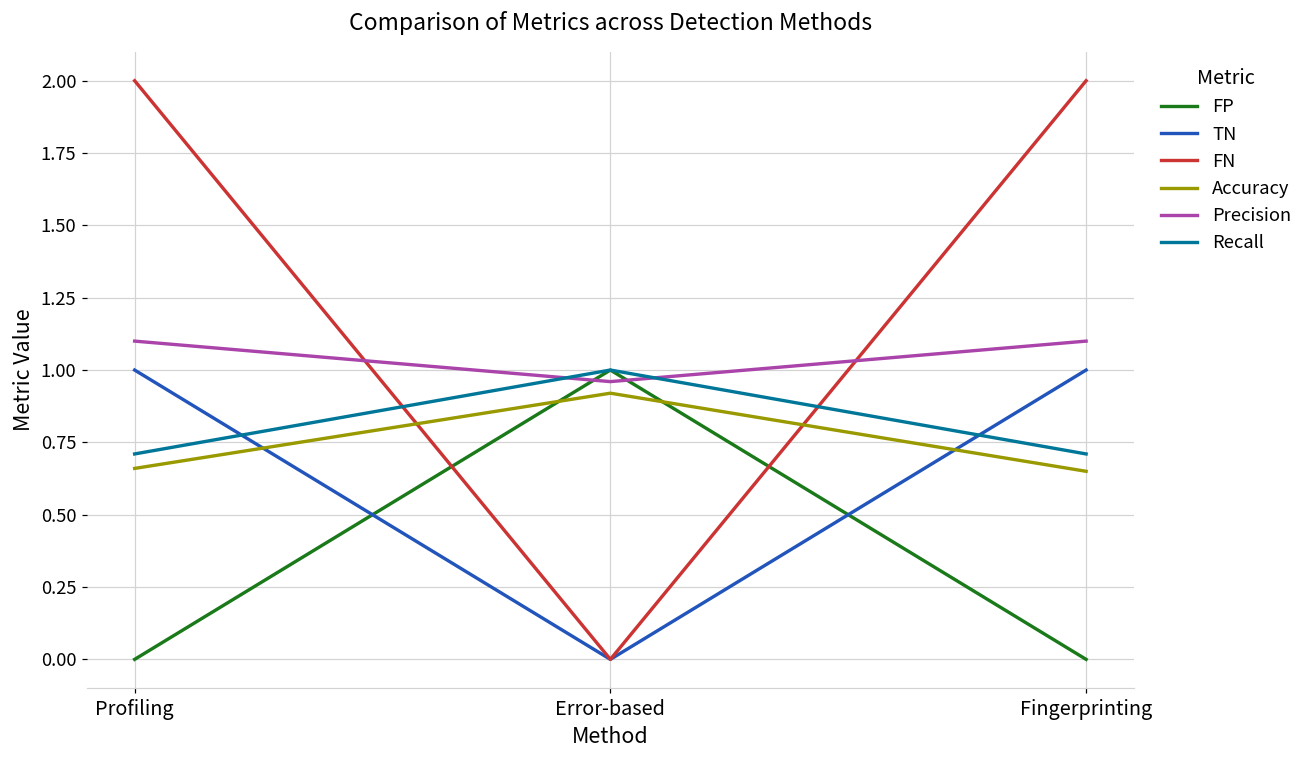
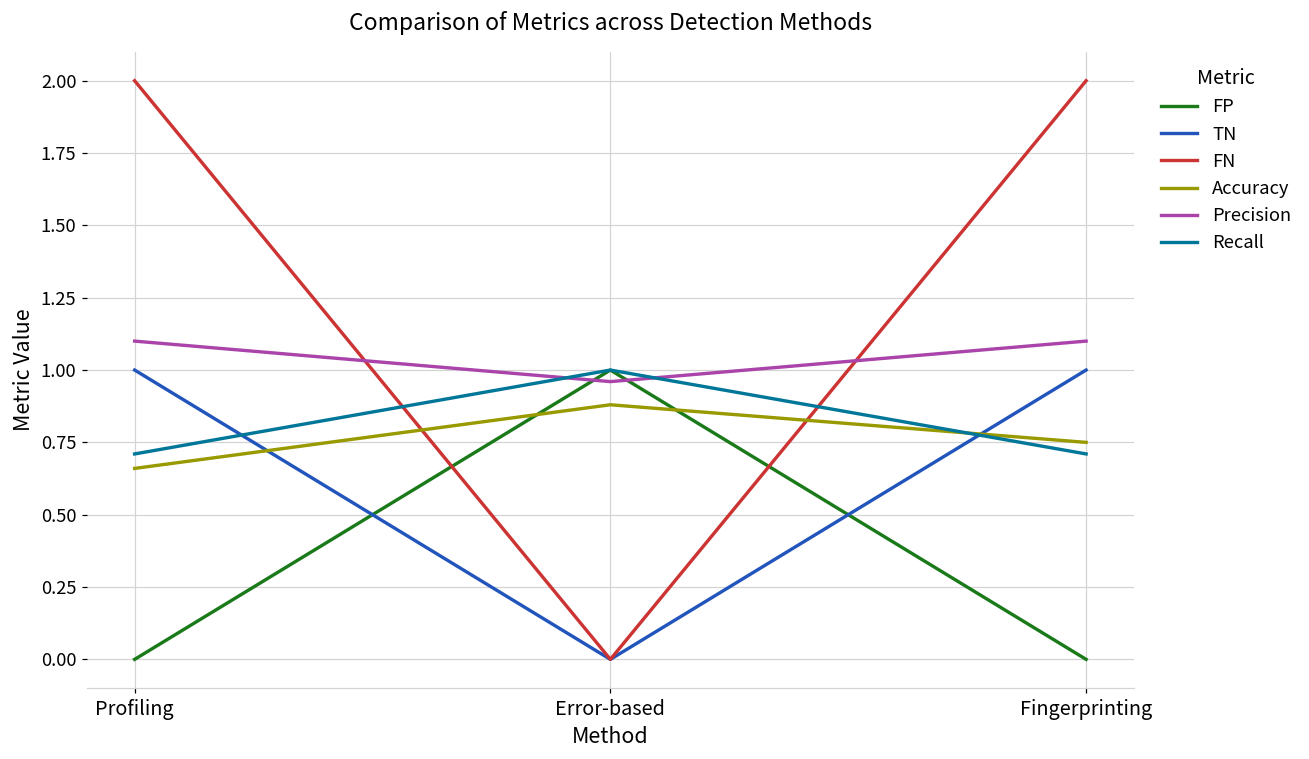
Accuracy, Error-based: 0.92 -> 0.88
Accuracy, Fingerprinting: 0.65 -> 0.75
